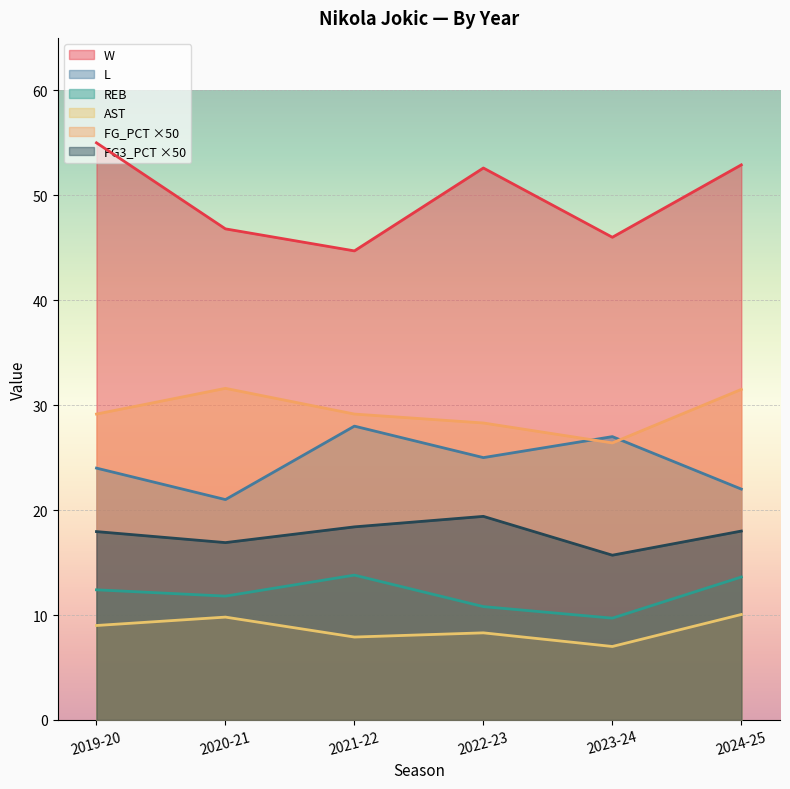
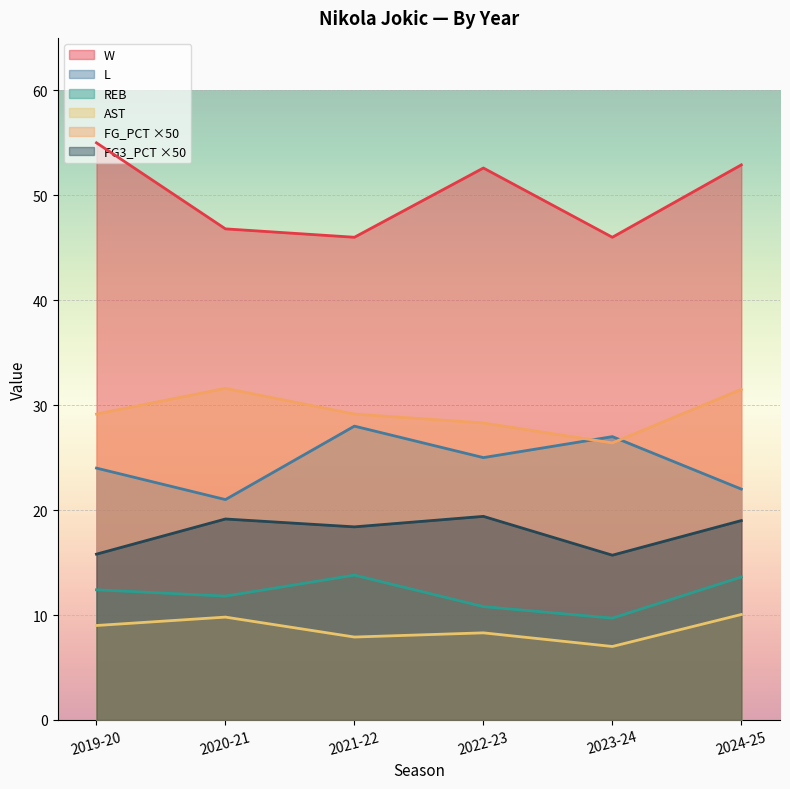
FG3_PCT ×50, 2019-20: 18.0 -> 15.8
FG3_PCT ×50, 2020-21: 16.9 -> 19.2
W, 2021-22: 44.7 -> 46.0
FG3_PCT ×50, 2024-25: 18.0 -> 19.0
